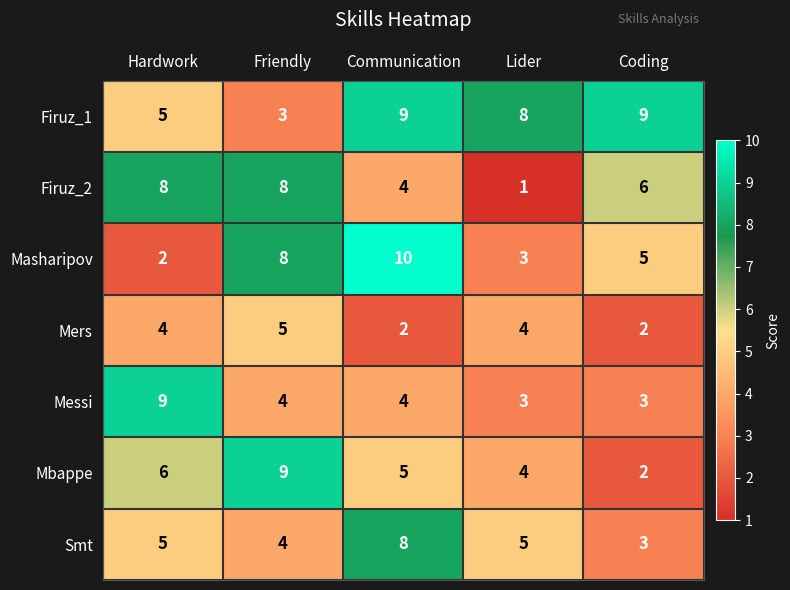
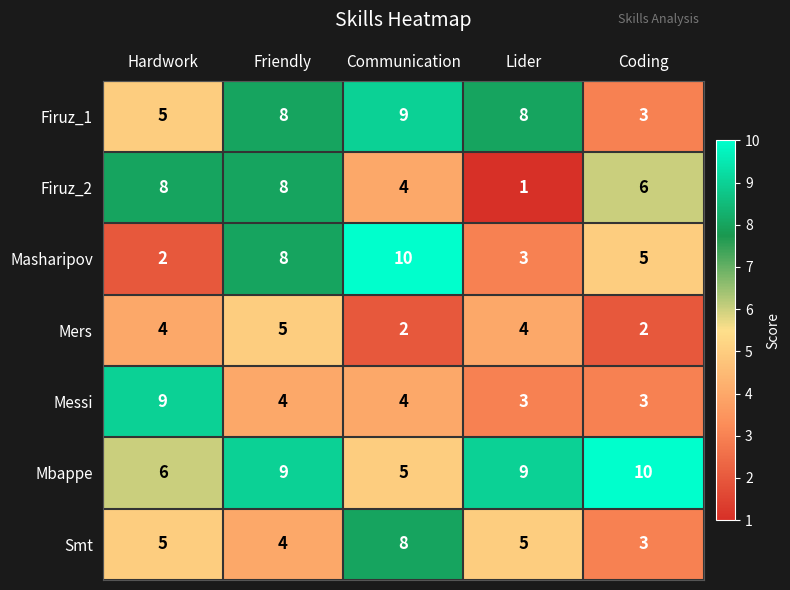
Firuz_1, Friendly: 3 -> 8
Firuz_1, Coding: 9 -> 3
Mbappe, Lider: 4 -> 9
Mbappe, Coding: 2 -> 10
